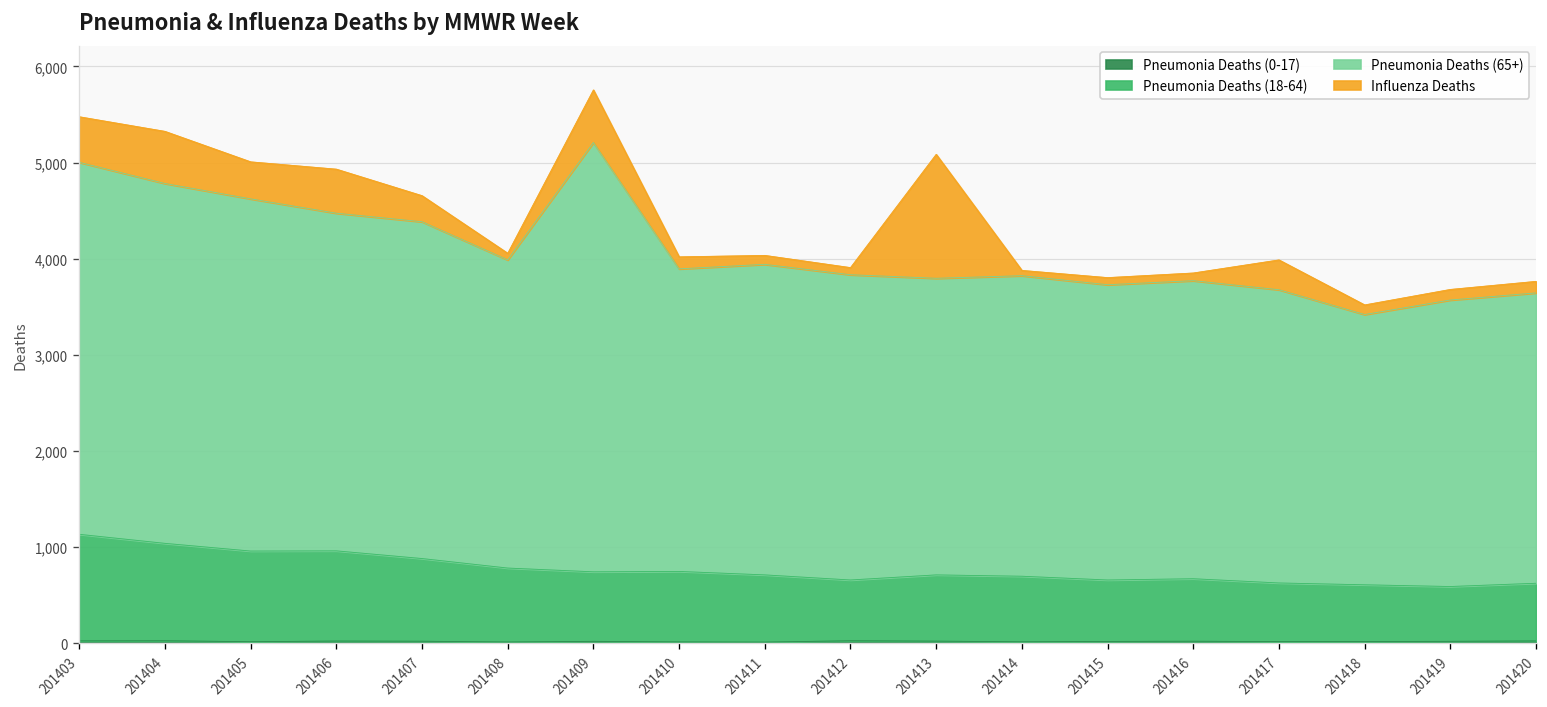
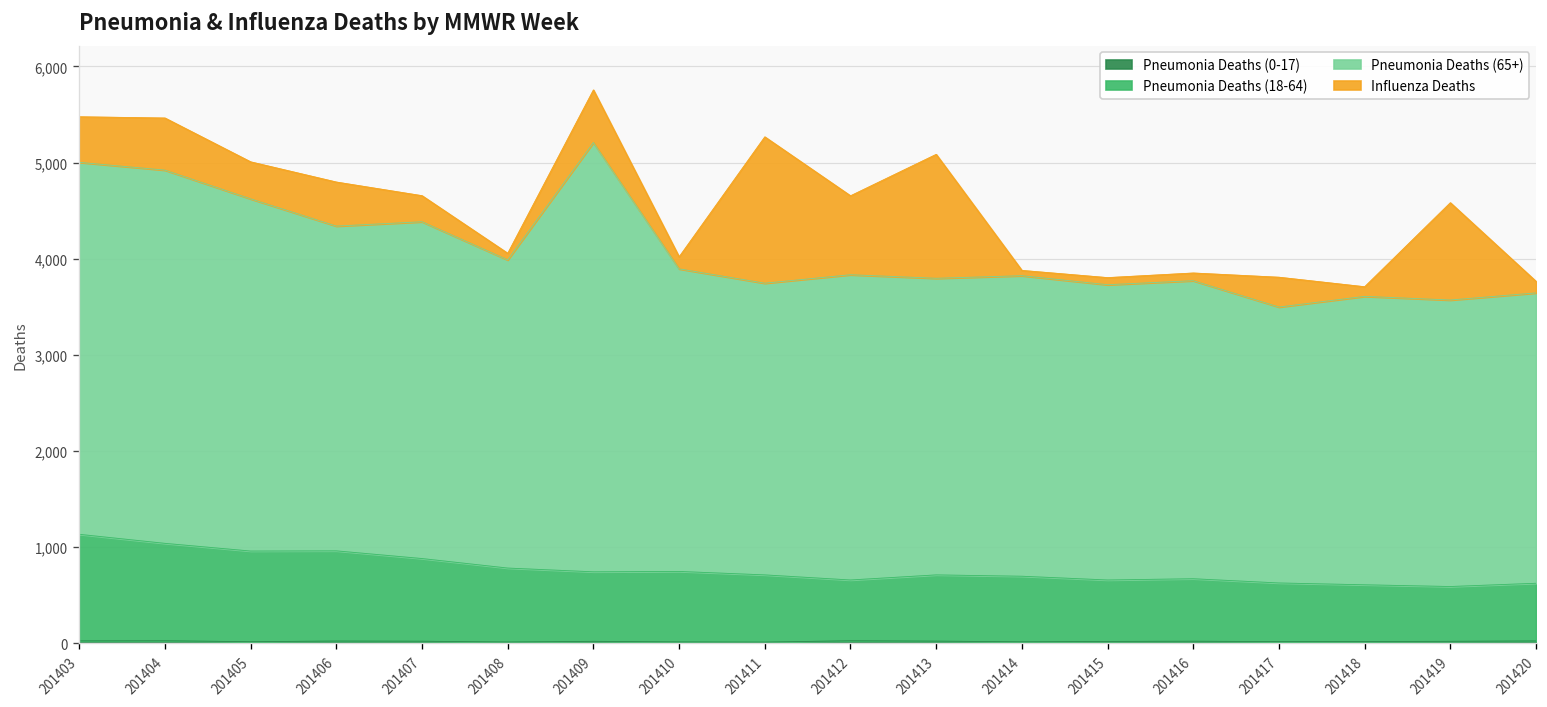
Pneumonia Deaths (65+), 201404: 3,700 -> 3,900
Pneumonia Deaths (65+), 201406: 3,500 -> 3,400
Pneumonia Deaths (65+), 201411: 3,200 -> 3,000
Influenza Deaths, 201411: 100 -> 1,500
Influenza Deaths, 201412: 100 -> 800
Pneumonia Deaths (65+), 201417: 3,100 -> 2,900
Pneumonia Deaths (65+), 201418: 2,800 -> 3,000
Influenza Deaths, 201419: 100 -> 1,000
